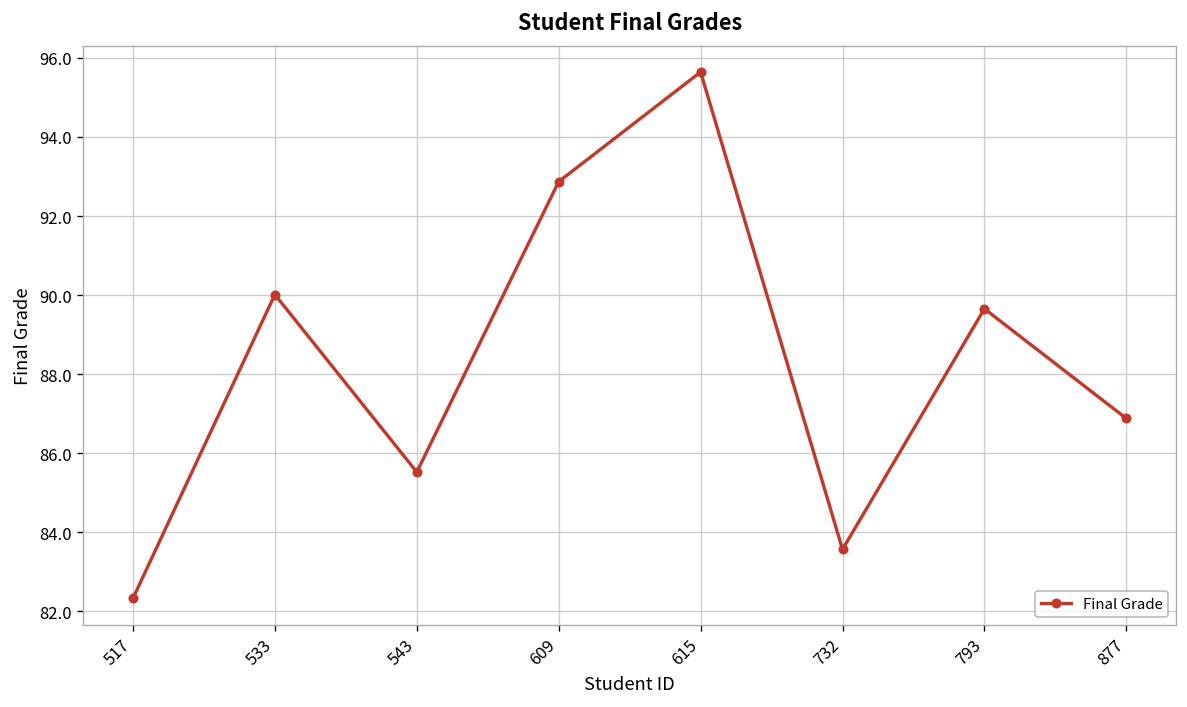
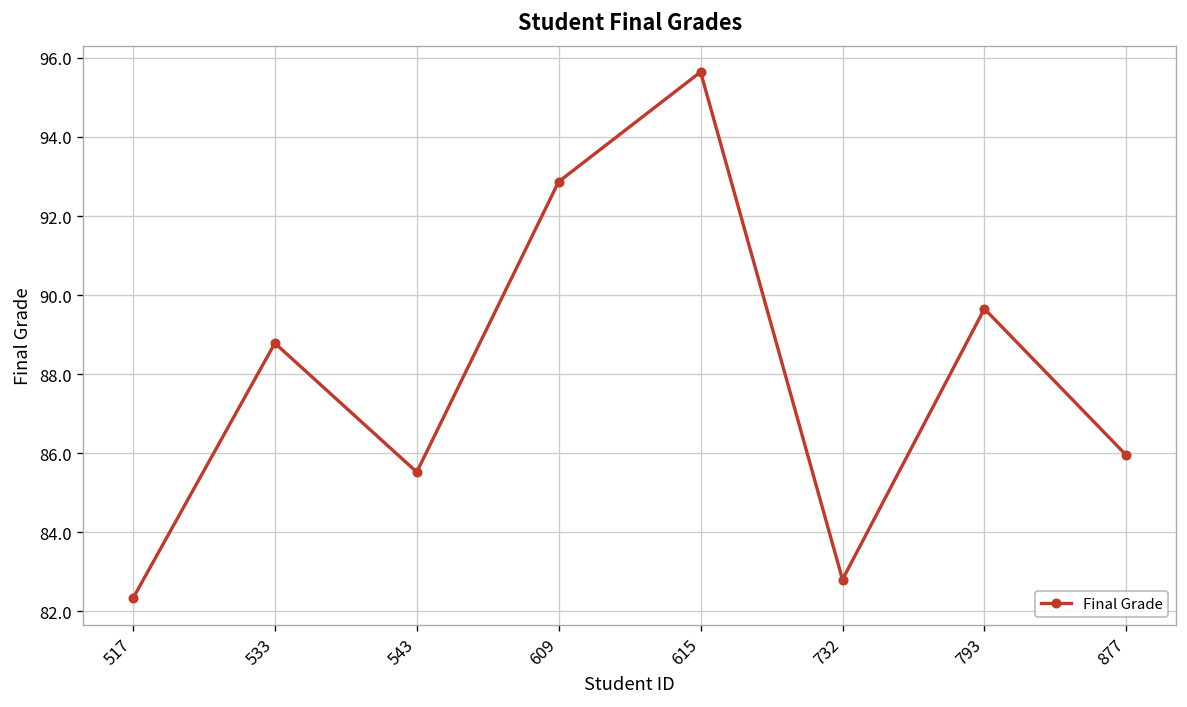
533: 90.0 -> 88.8
732: 83.6 -> 82.8
877: 86.9 -> 86.0
